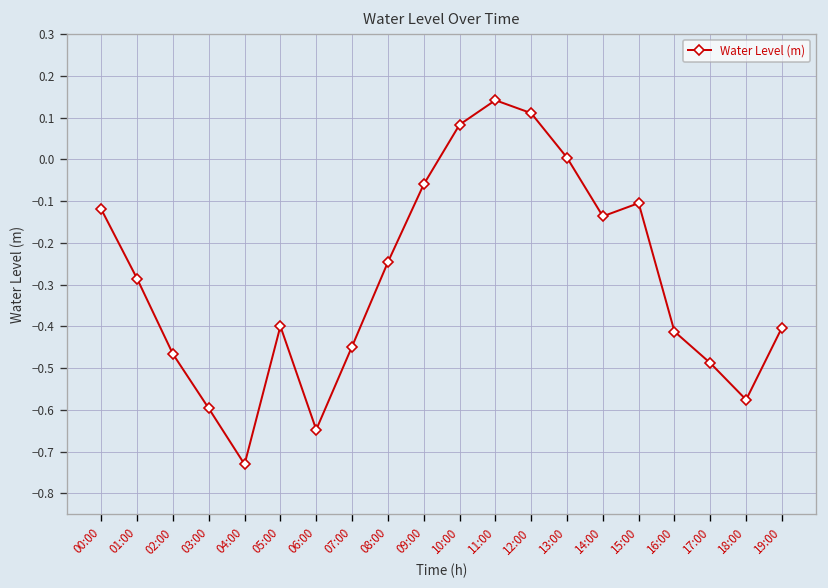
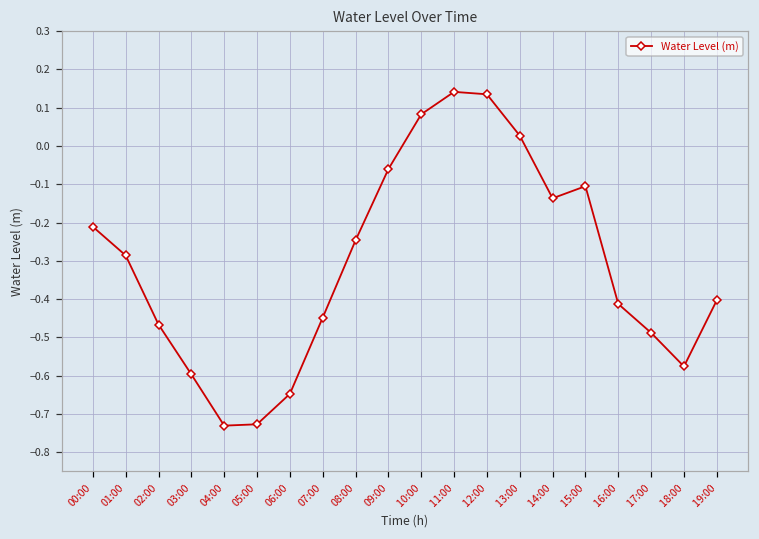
00:00: -0.12 -> -0.21
05:00: -0.40 -> -0.73
12:00: 0.11 -> 0.14
13:00: 0.00 -> 0.03
